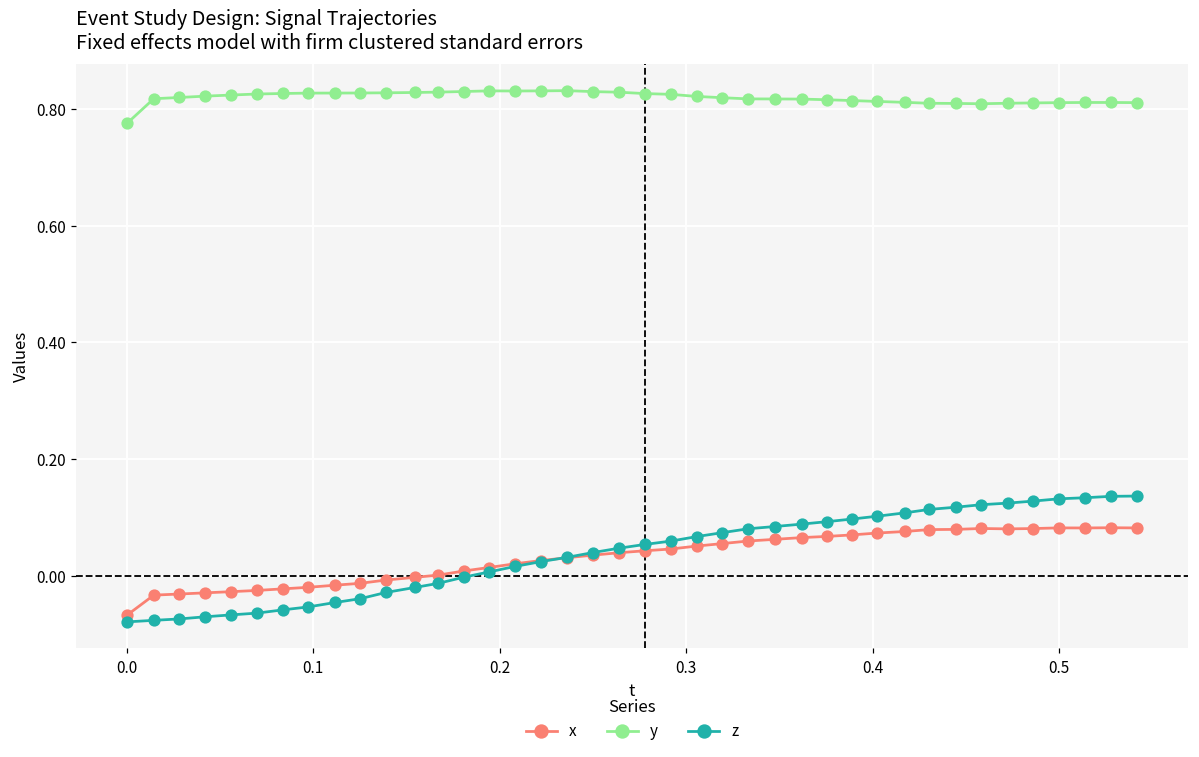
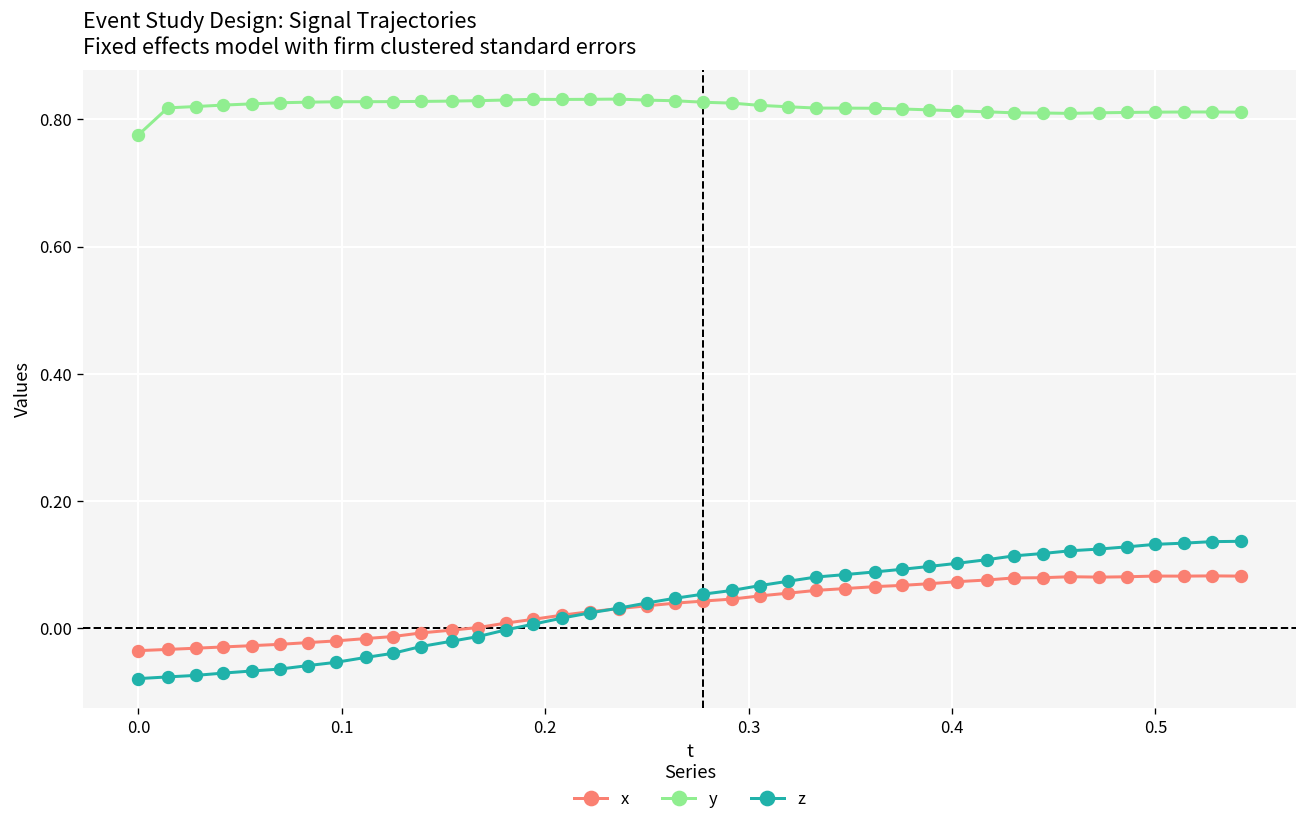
x, 0.0: -0.07 -> -0.04
